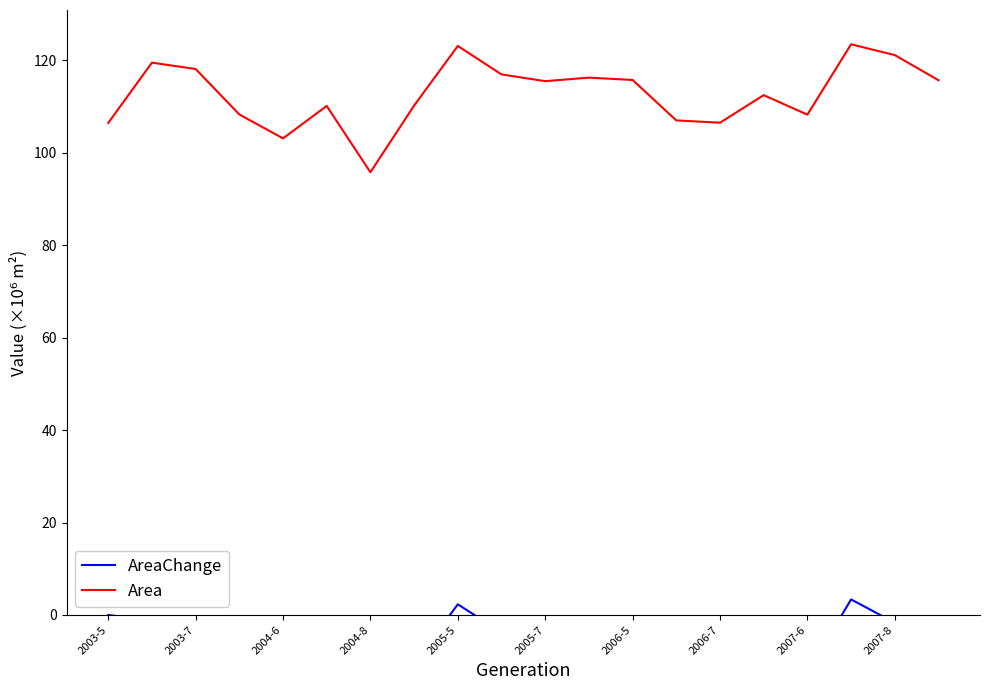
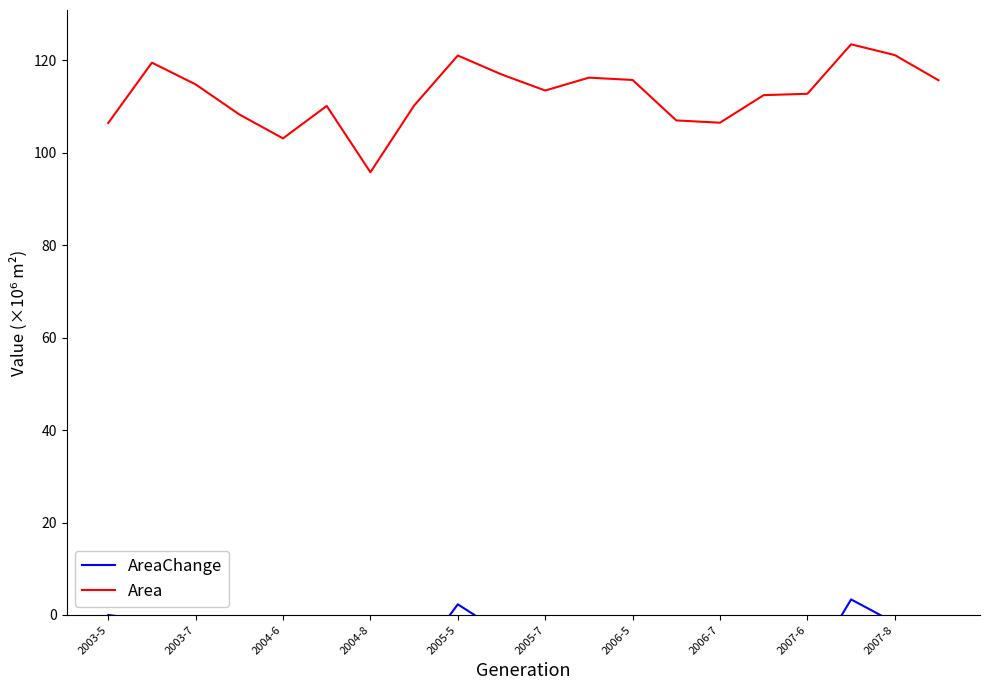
Area, 2003-7: 118 -> 115
Area, 2005-5: 123 -> 121
Area, 2005-7: 115 -> 113
Area, 2007-6: 108 -> 113
